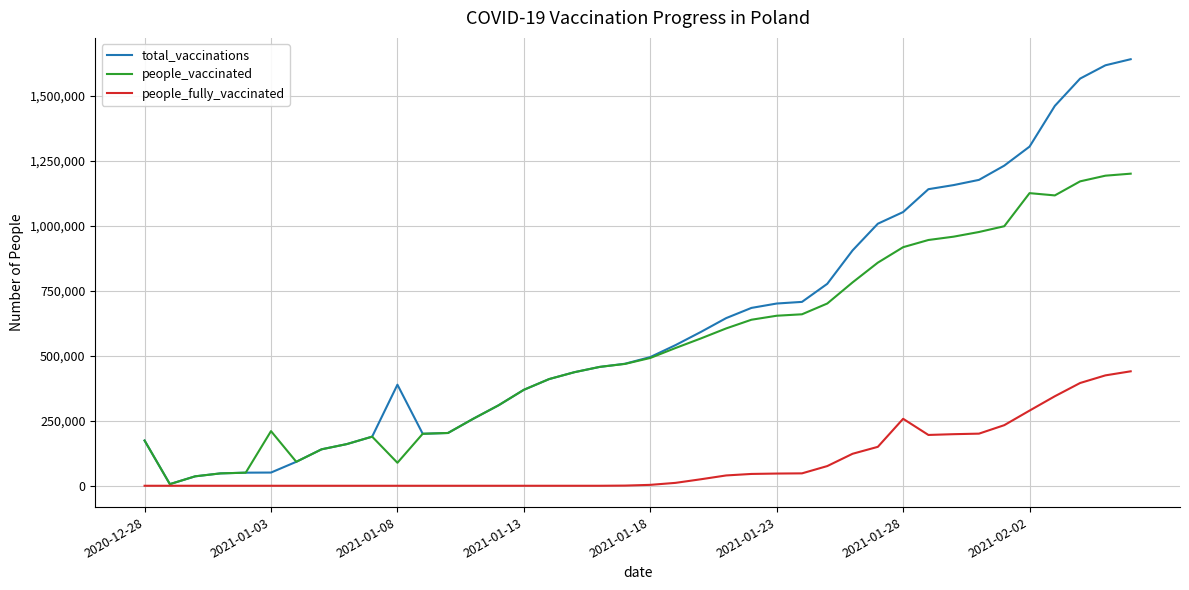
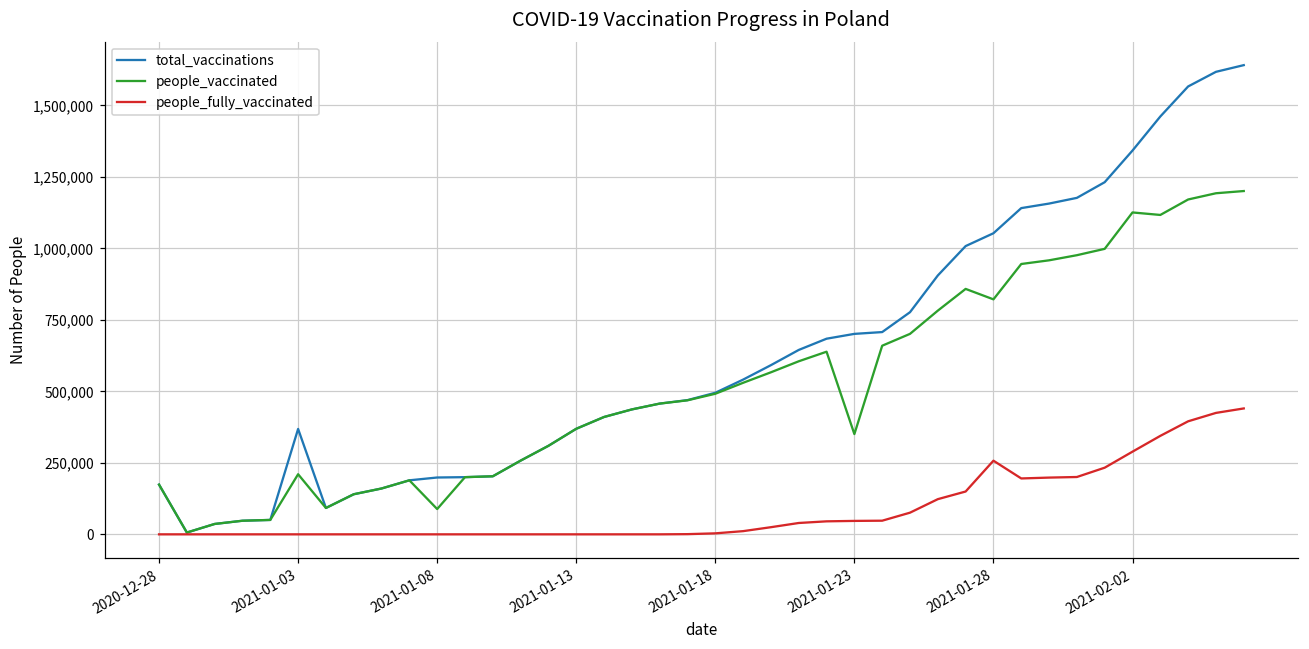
total_vaccinations, 2021-01-03: 50,000 -> 370,000
total_vaccinations, 2021-01-08: 390,000 -> 200,000
people_vaccinated, 2021-01-23: 650,000 -> 350,000
people_vaccinated, 2021-01-28: 920,000 -> 820,000
total_vaccinations, 2021-02-02: 1,300,000 -> 1,340,000
